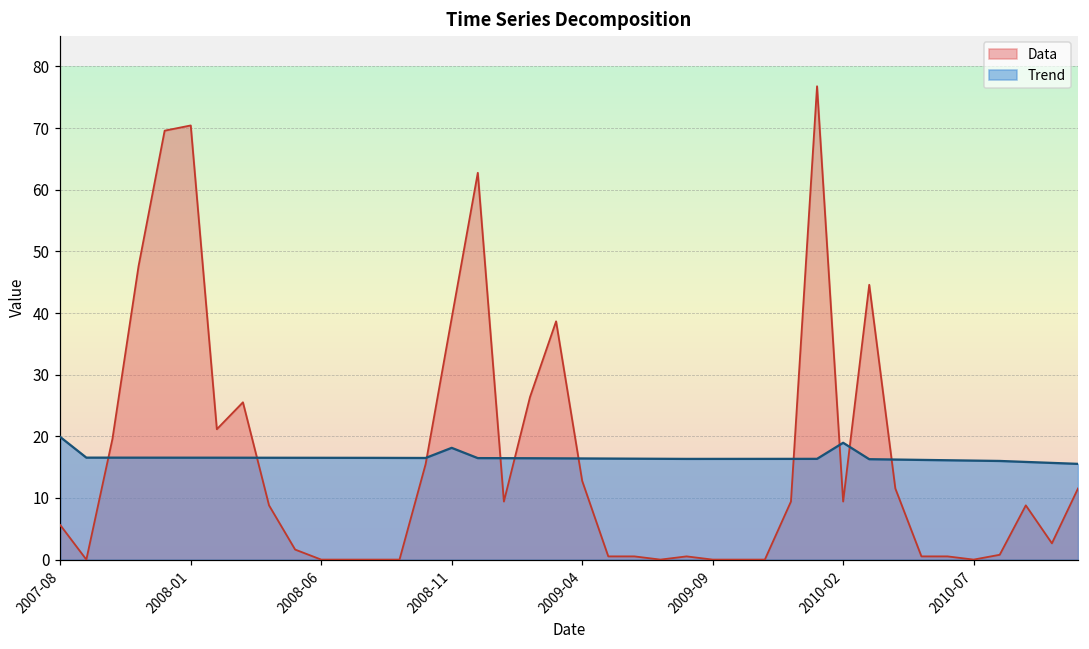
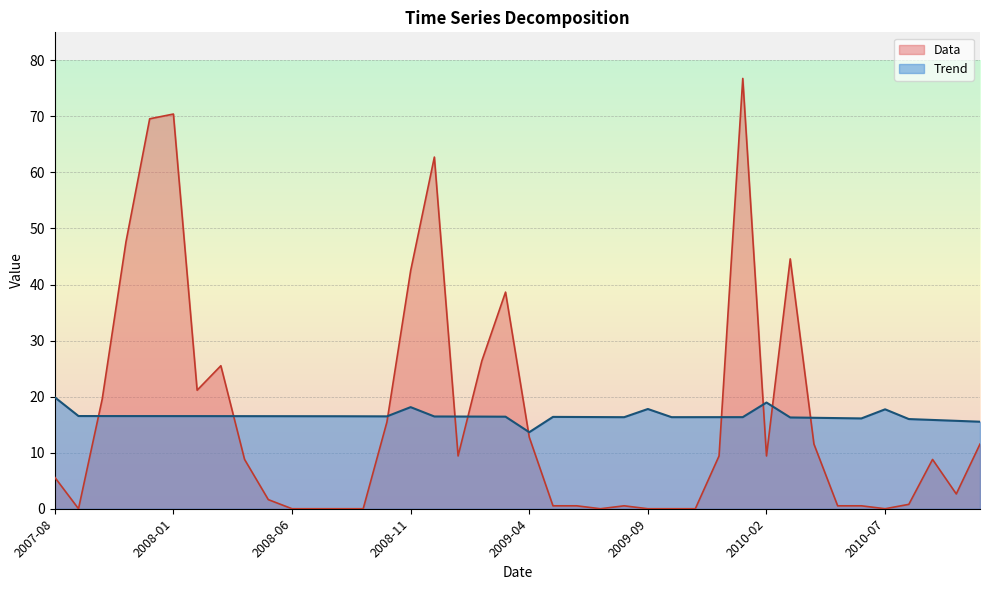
Data, 2008-11: 39 -> 42
Trend, 2009-04: 16 -> 14
Trend, 2009-09: 16 -> 18
Trend, 2010-07: 16 -> 18
